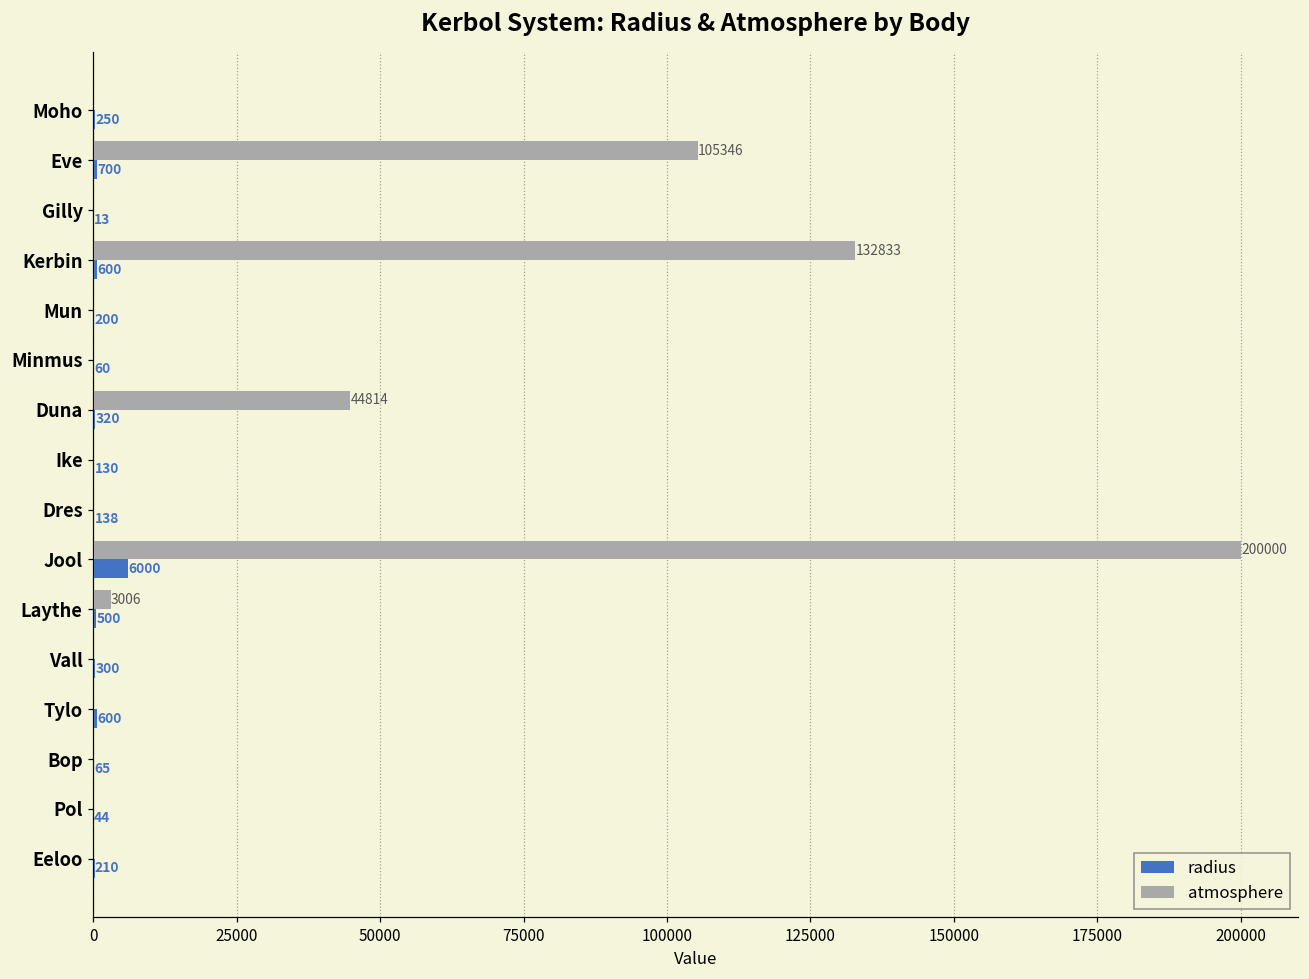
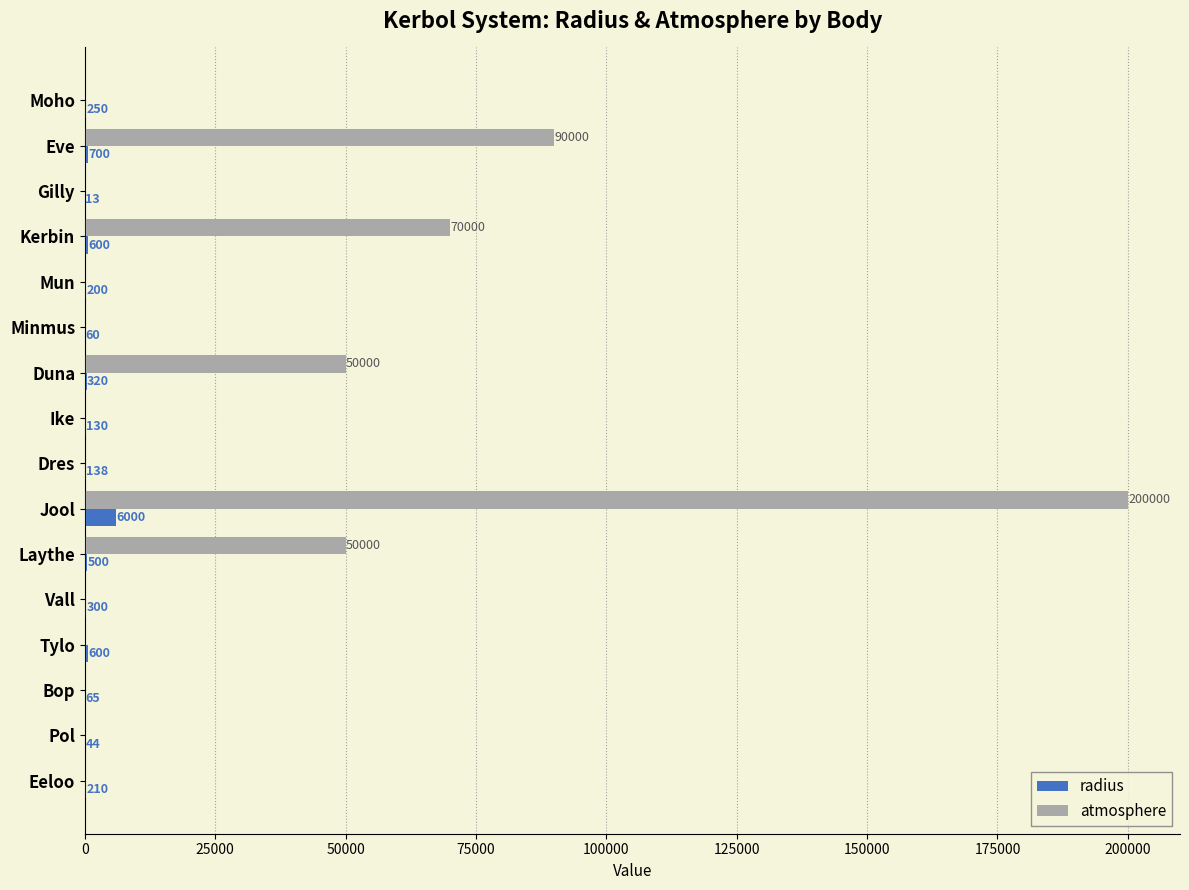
atmosphere, Eve: 105346 -> 90000
atmosphere, Kerbin: 132833 -> 70000
atmosphere, Duna: 44814 -> 50000
atmosphere, Laythe: 3006 -> 50000
